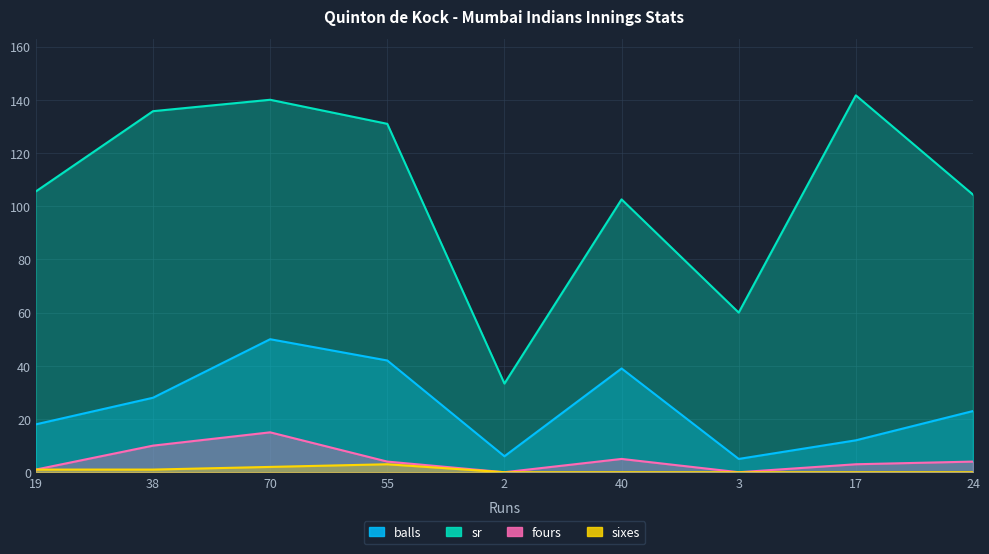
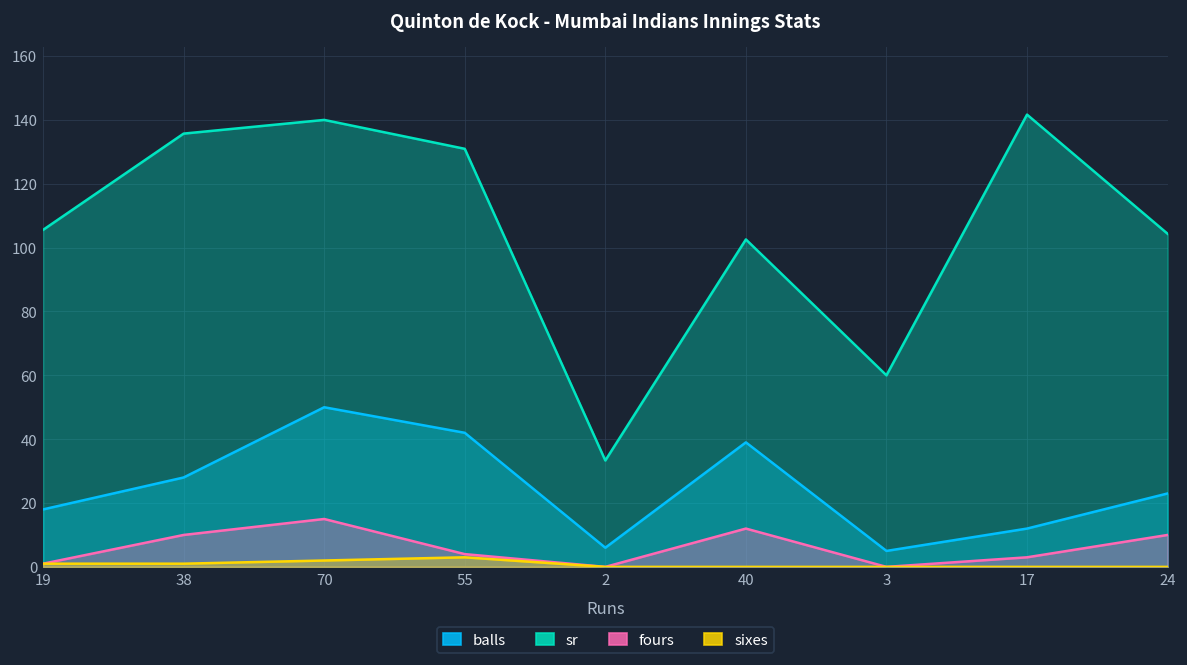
fours, 40: 5 -> 12
fours, 24: 4 -> 10
